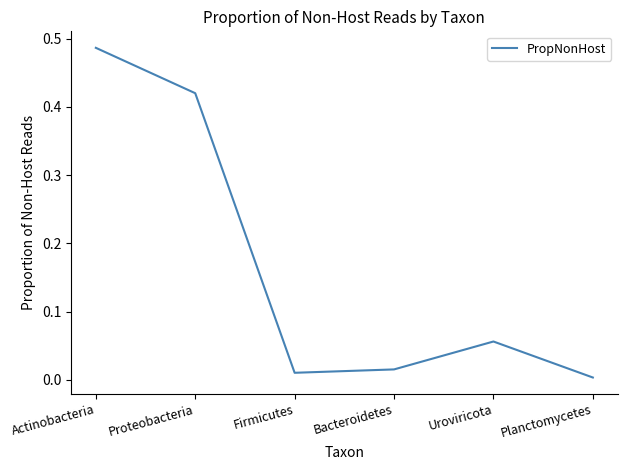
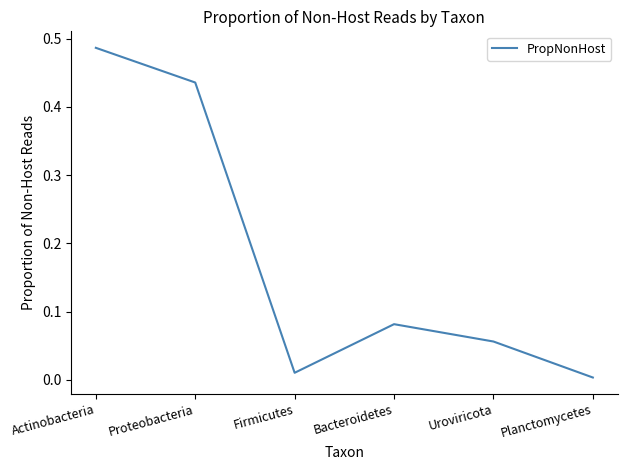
Proteobacteria: 0.42 -> 0.44
Bacteroidetes: 0.02 -> 0.08
